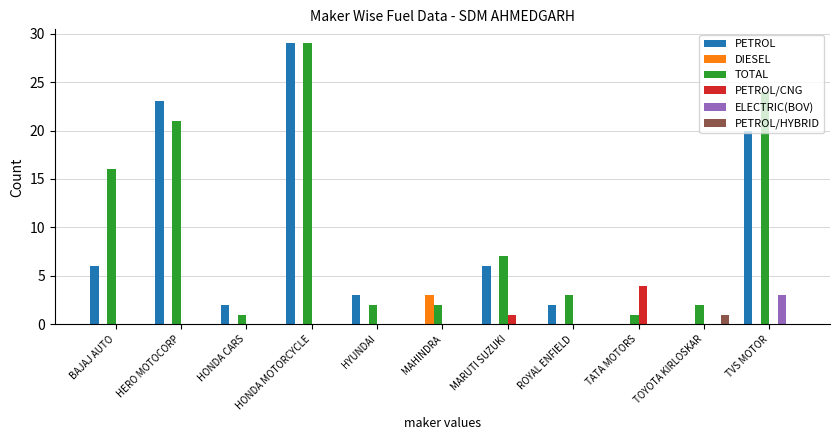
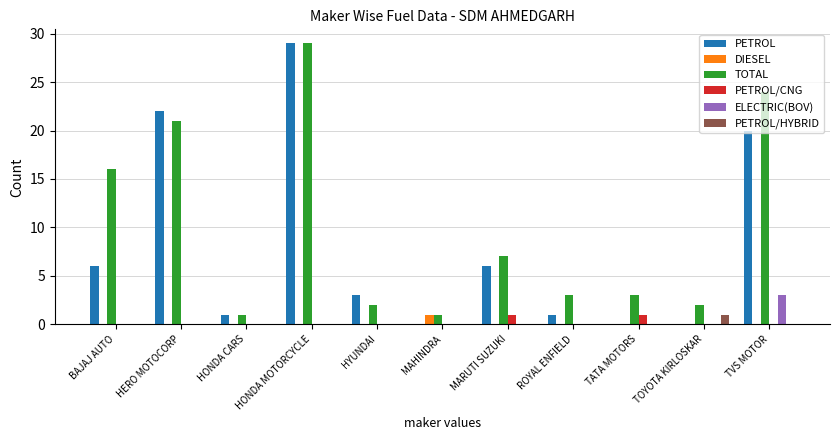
PETROL, HERO MOTOCORP: 23 -> 22
PETROL, HONDA CARS: 2 -> 1
DIESEL, MAHINDRA: 3 -> 1
TOTAL, MAHINDRA: 2 -> 1
PETROL, ROYAL ENFIELD: 2 -> 1
TOTAL, TATA MOTORS: 1 -> 3
PETROL/CNG, TATA MOTORS: 4 -> 1
